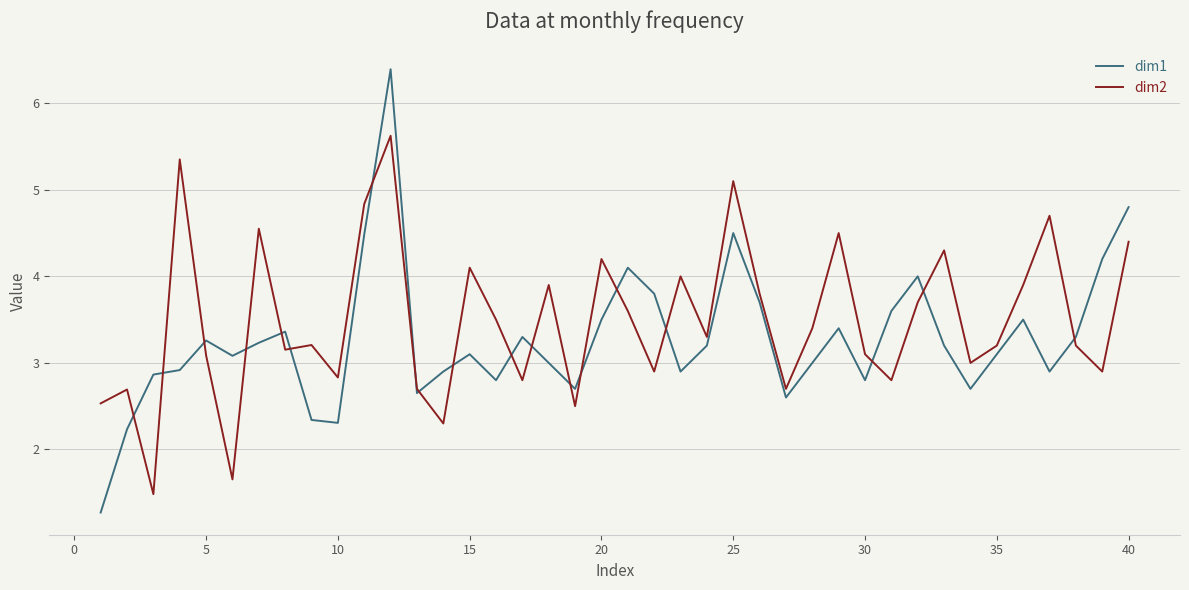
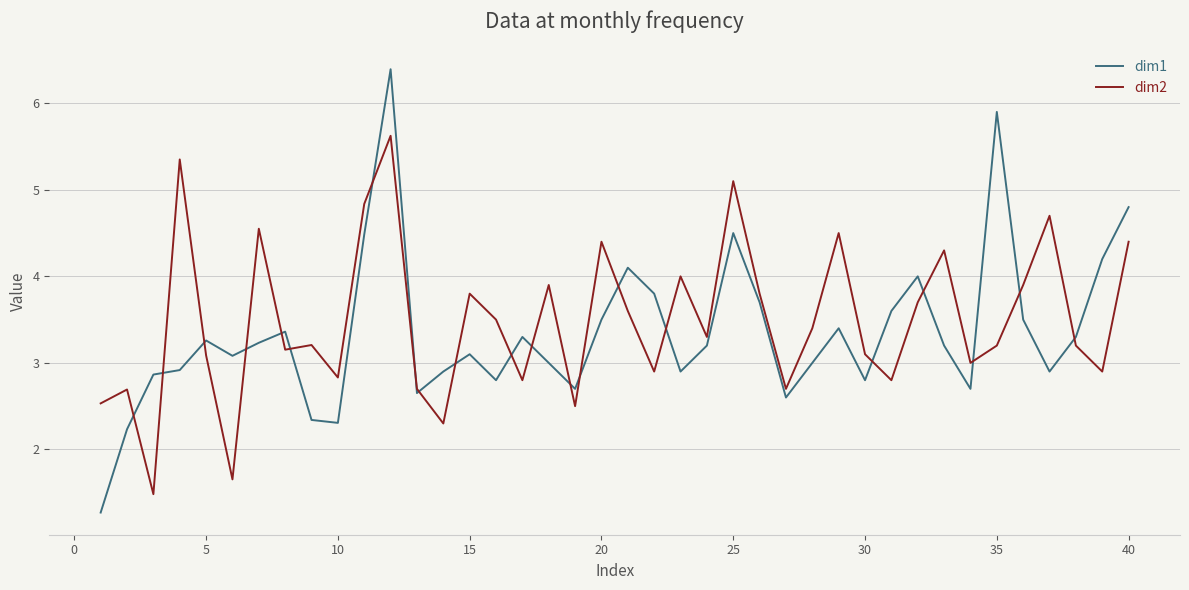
dim2, 15: 4.1 -> 3.8
dim2, 20: 4.2 -> 4.4
dim1, 35: 3.1 -> 5.9
